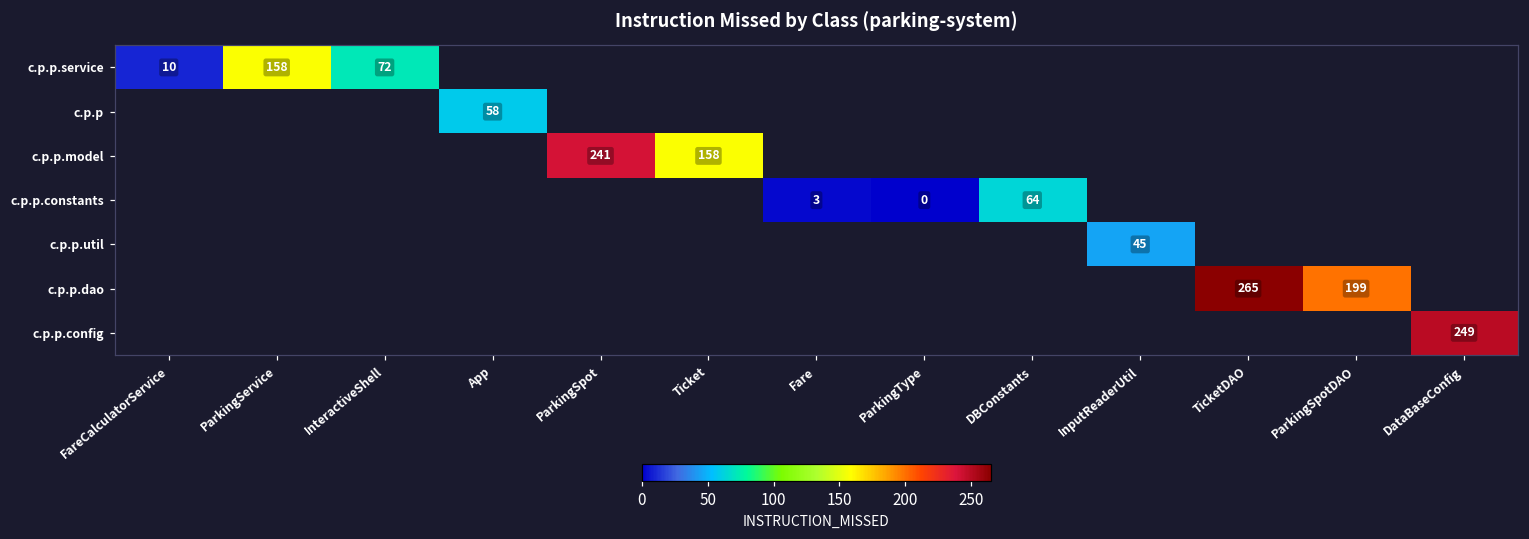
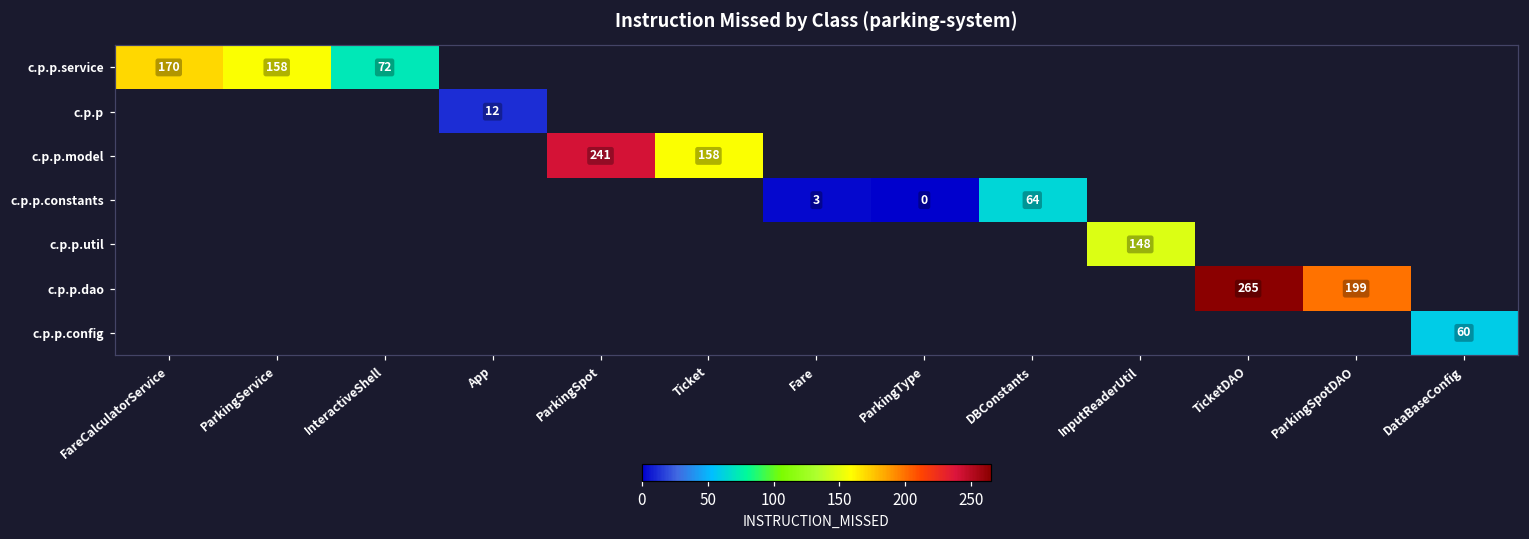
c.p.p.service, FareCalculatorService: 10 -> 170
c.p.p, App: 58 -> 12
c.p.p.util, InputReaderUtil: 45 -> 148
c.p.p.config, DataBaseConfig: 249 -> 60
